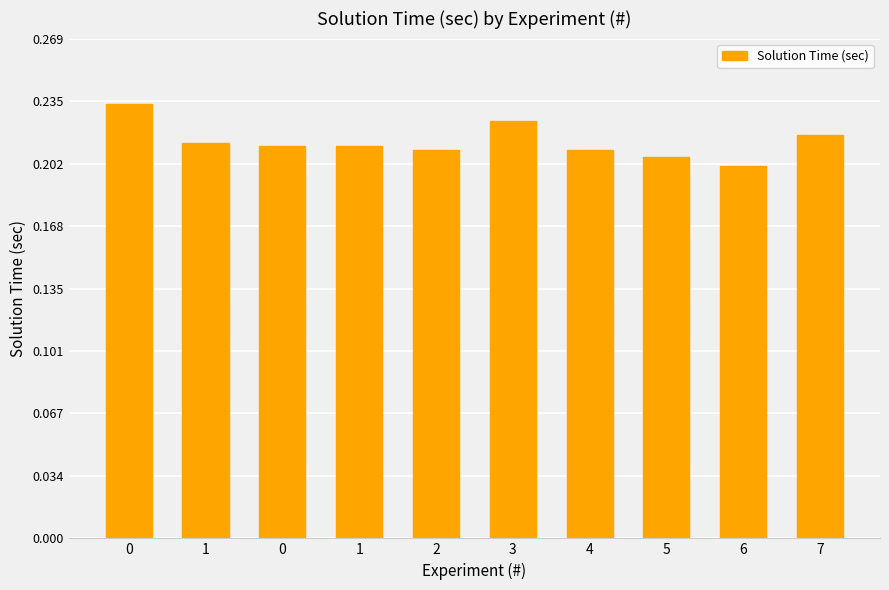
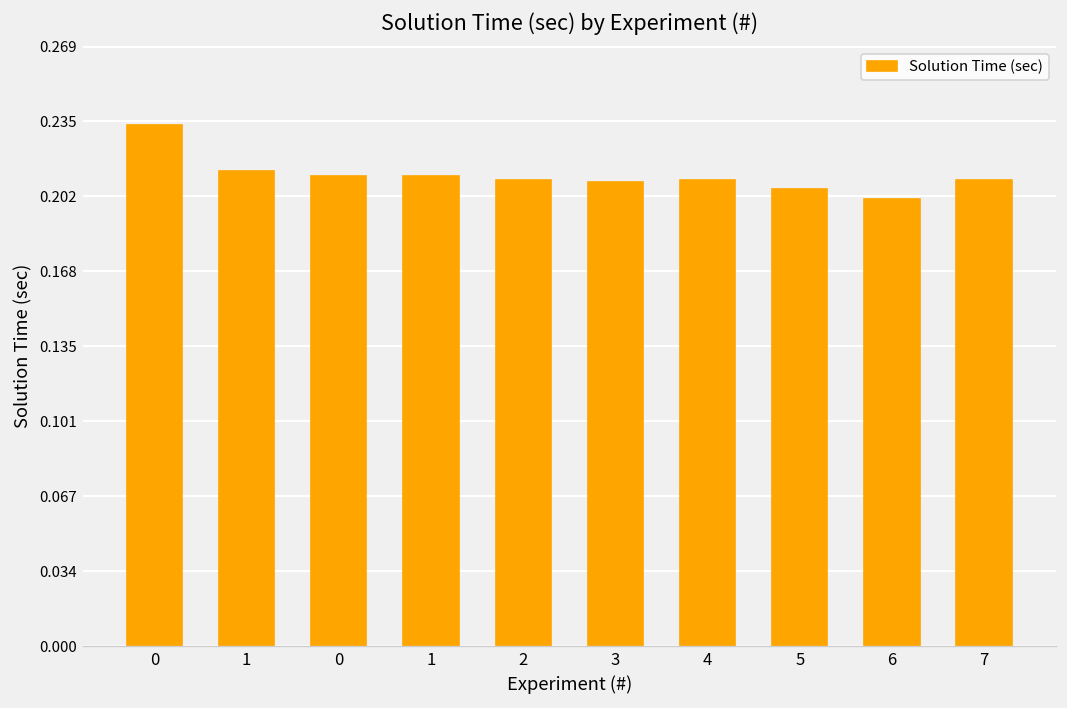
3: 0.225 -> 0.208
7: 0.217 -> 0.209
